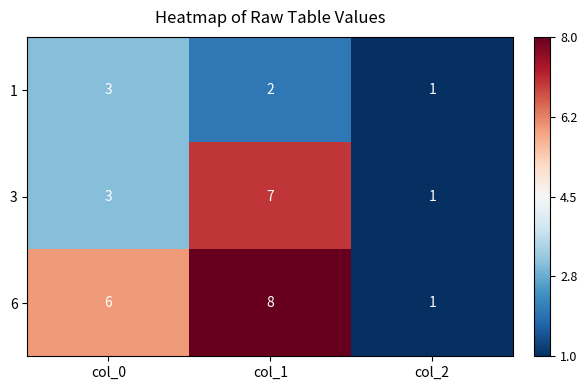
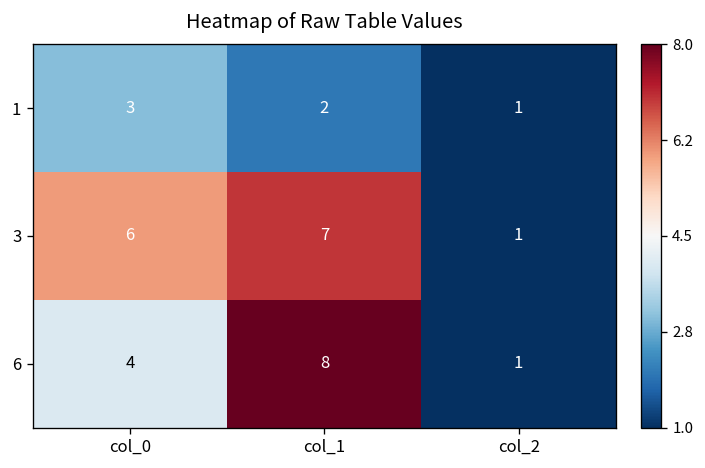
3, col_0: 3 -> 6
6, col_0: 6 -> 4
